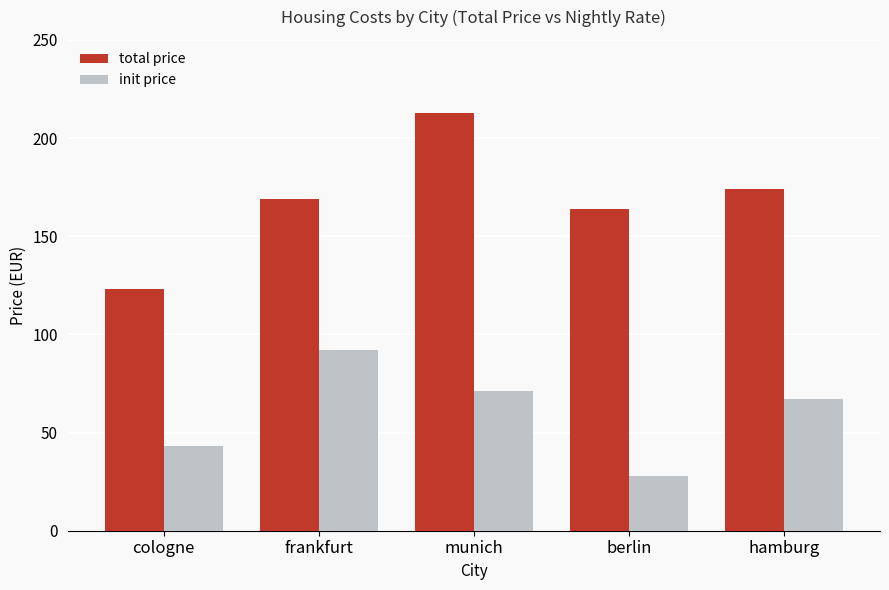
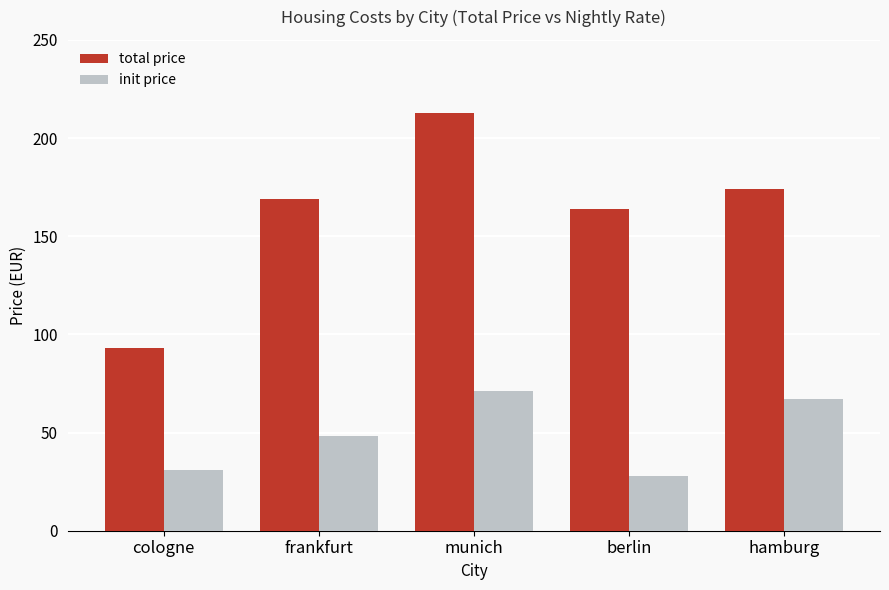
total price, cologne: 123 -> 93
init price, cologne: 43 -> 31
init price, frankfurt: 92 -> 48
